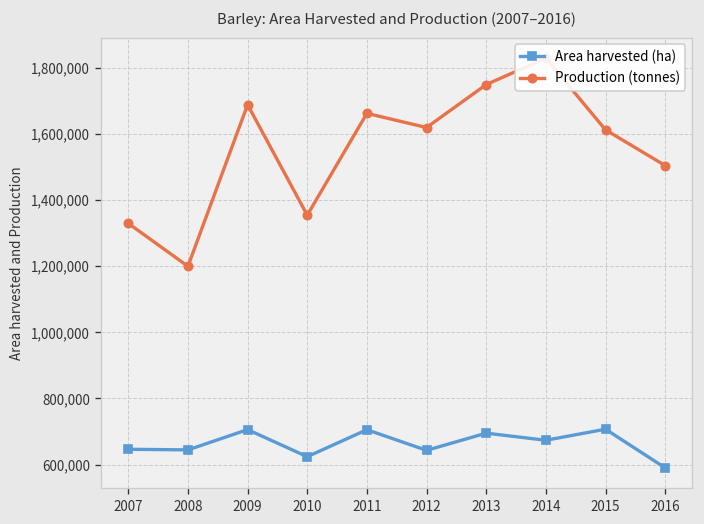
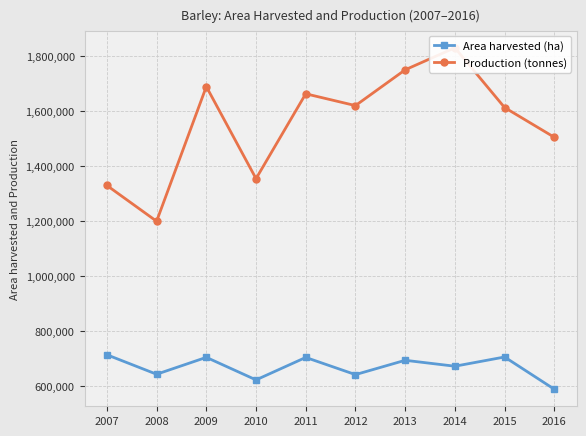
Area harvested (ha), 2007: 650,000 -> 720,000
